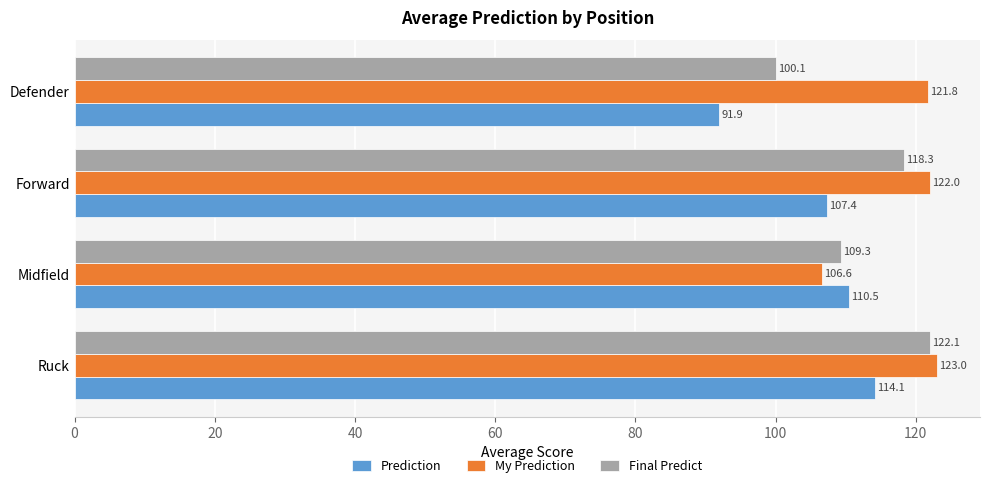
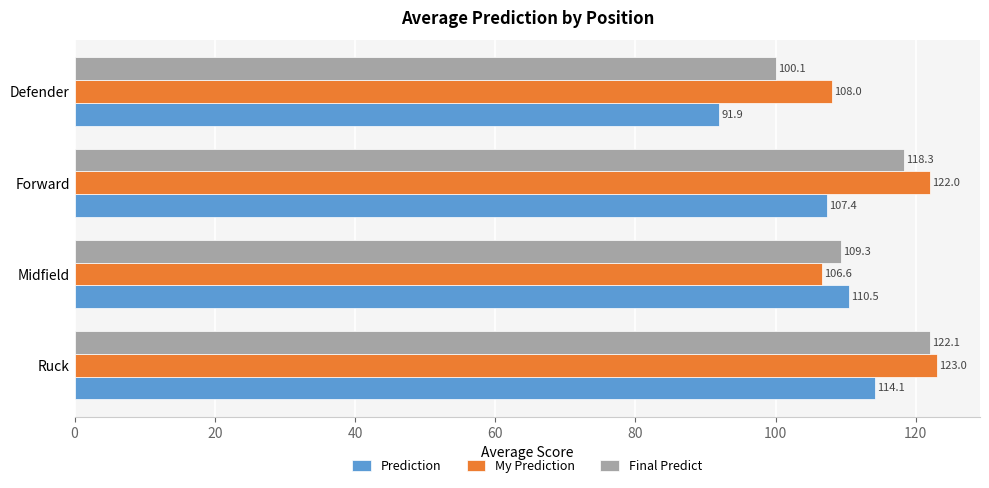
My Prediction, Defender: 121.8 -> 108.0
